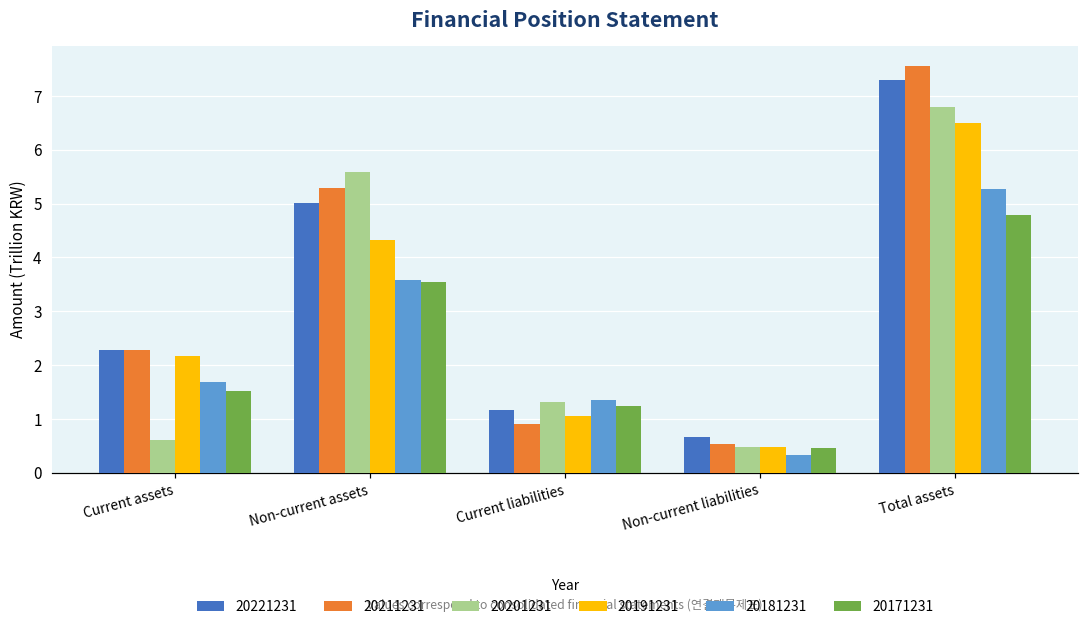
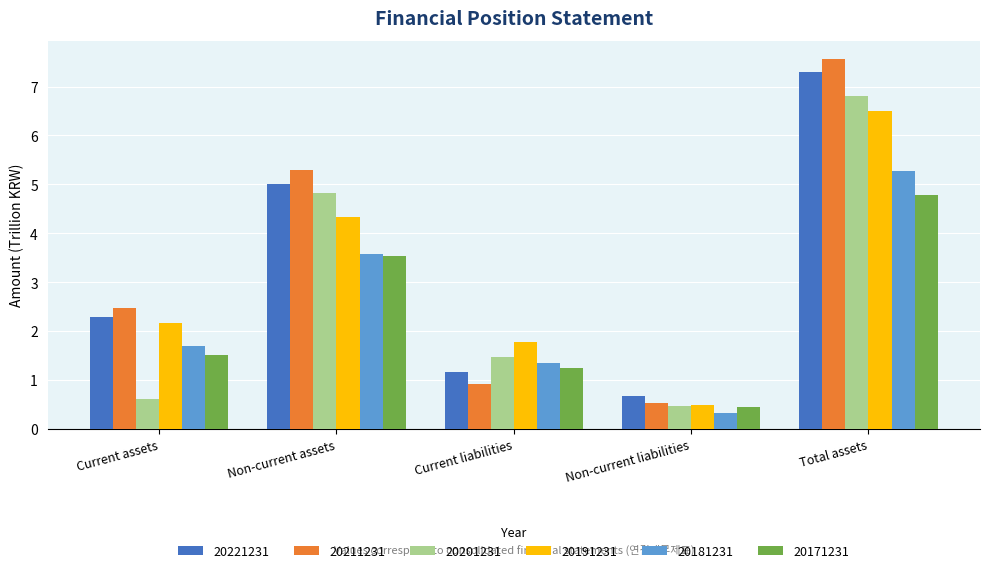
20211231, Current assets: 2.3 -> 2.5
20201231, Non-current assets: 5.6 -> 4.8
20201231, Current liabilities: 1.3 -> 1.5
20191231, Current liabilities: 1.0 -> 1.8
